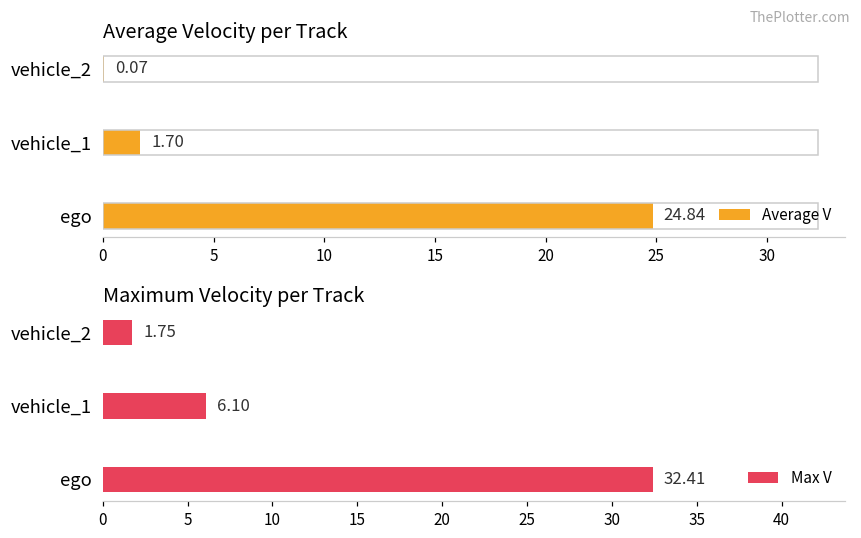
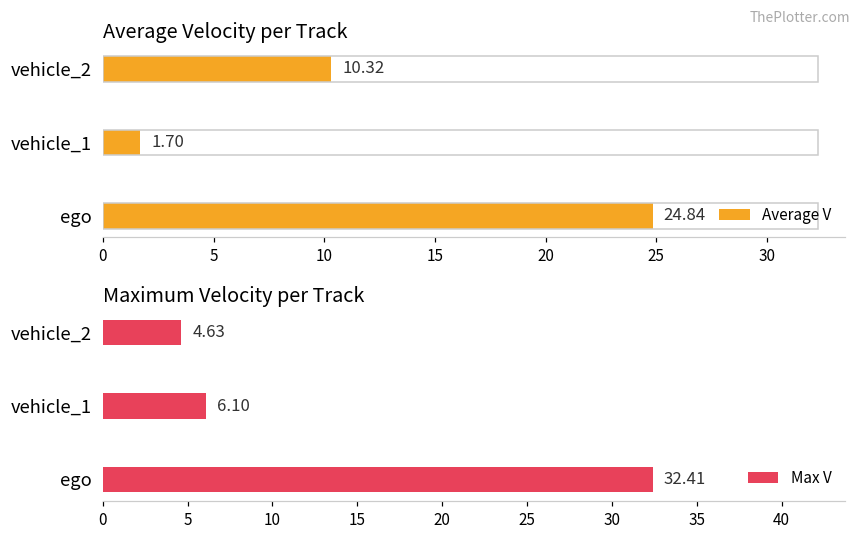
Average Velocity per Track, vehicle_2: 0.07 -> 10.32
Maximum Velocity per Track, vehicle_2: 1.75 -> 4.63
